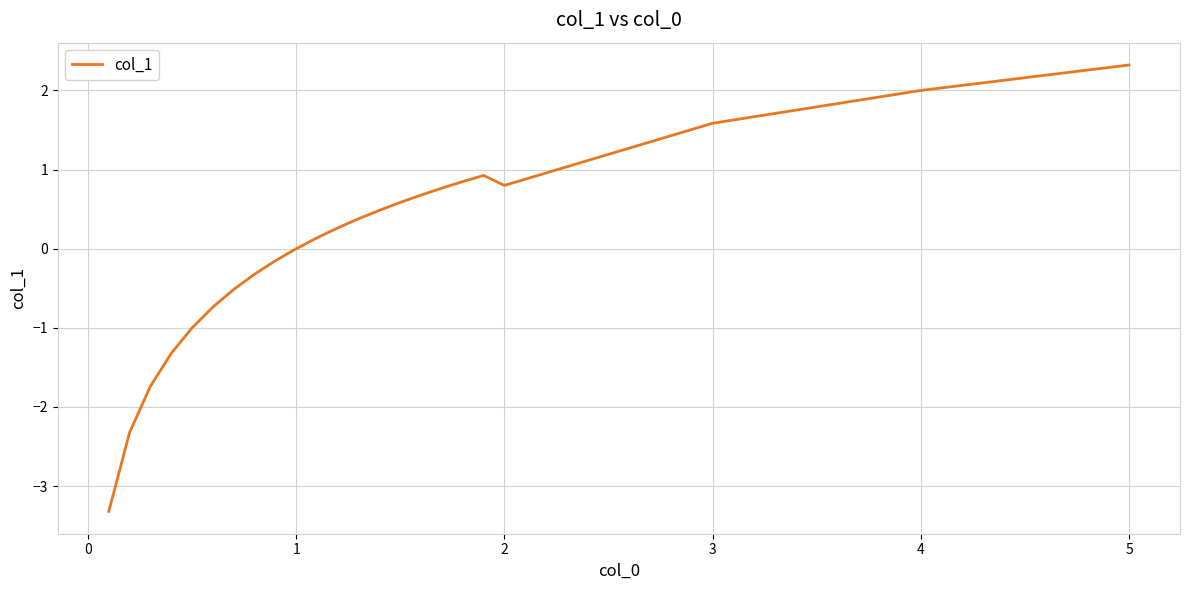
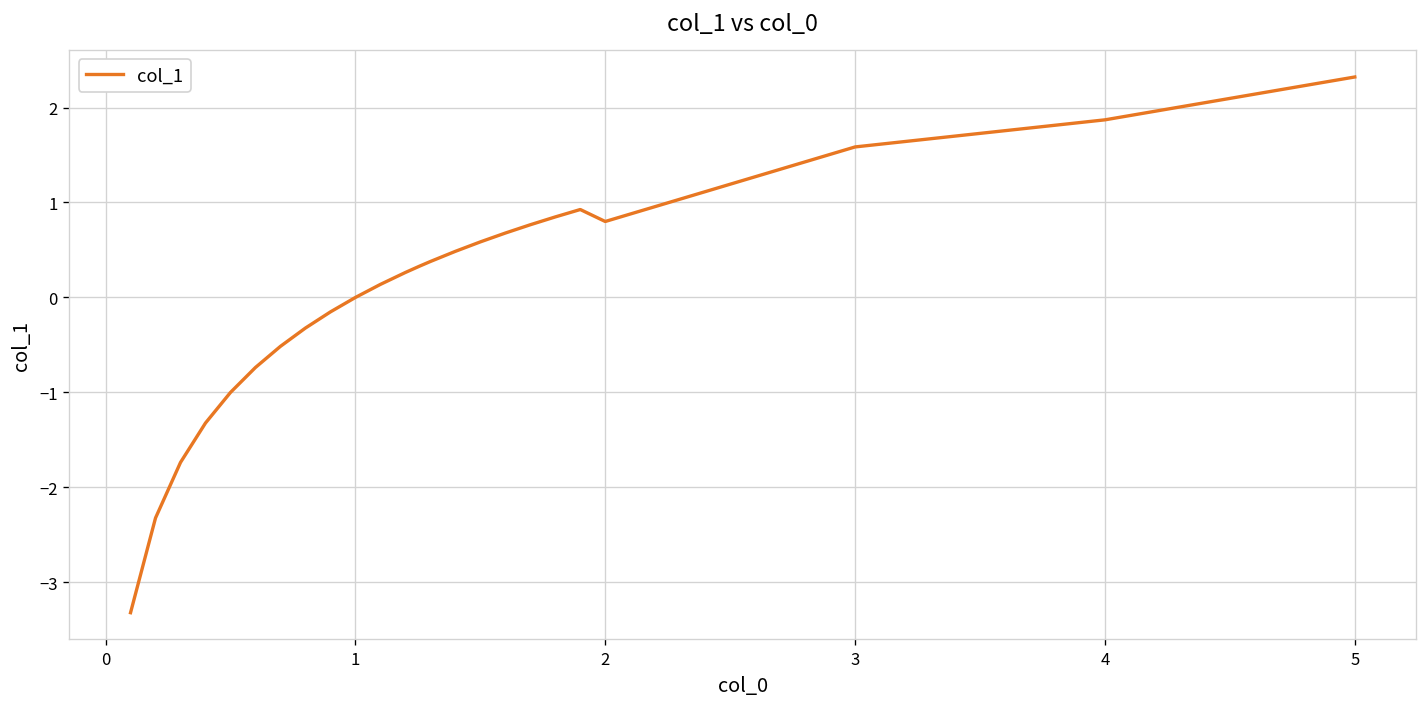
4: 2.0 -> 1.9
